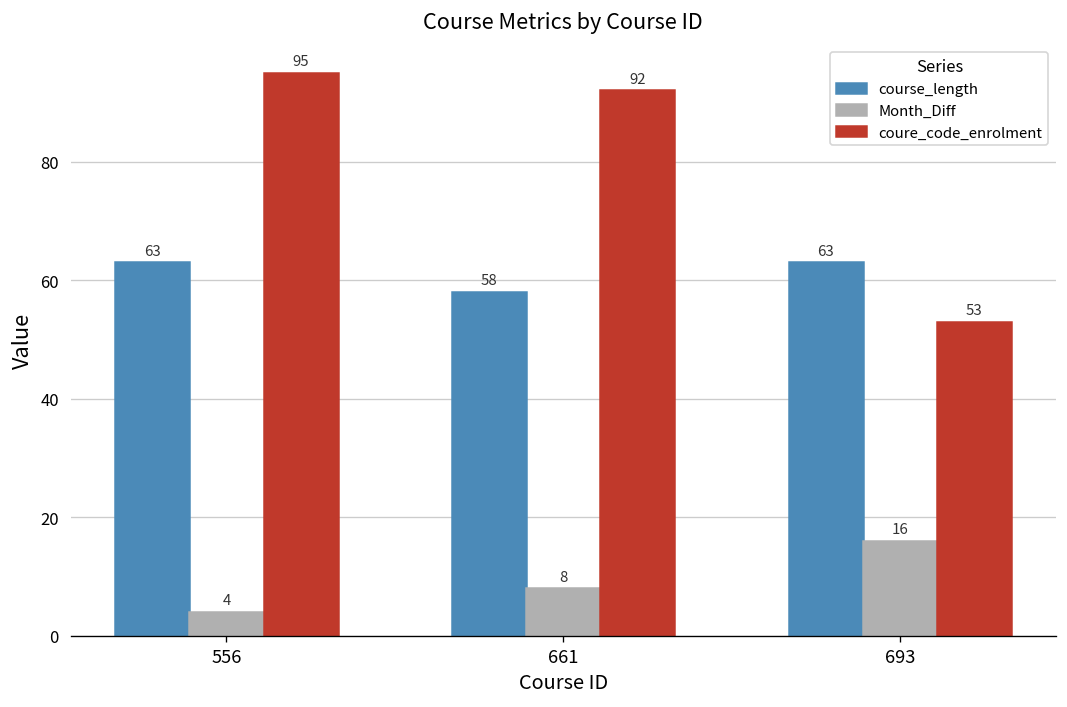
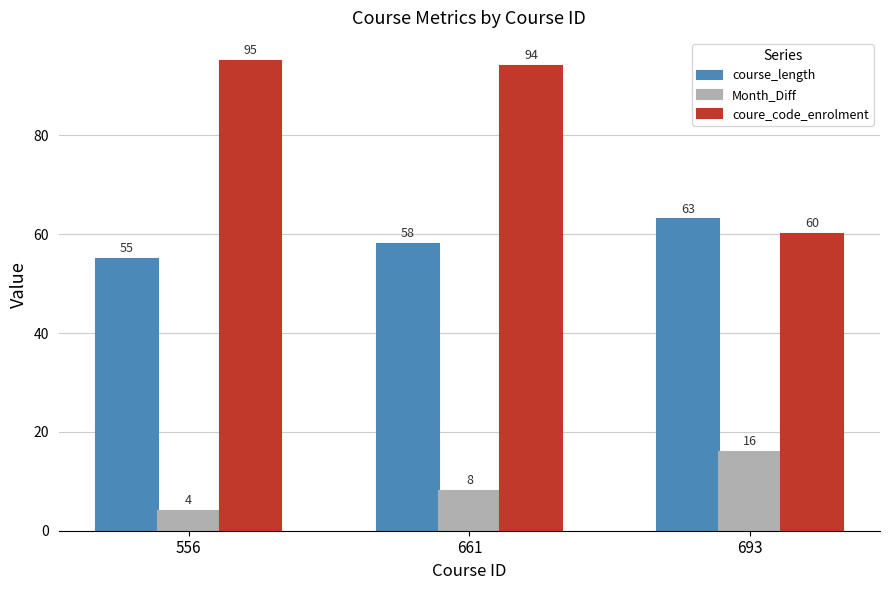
course_length, 556: 63 -> 55
coure_code_enrolment, 661: 92 -> 94
coure_code_enrolment, 693: 53 -> 60
